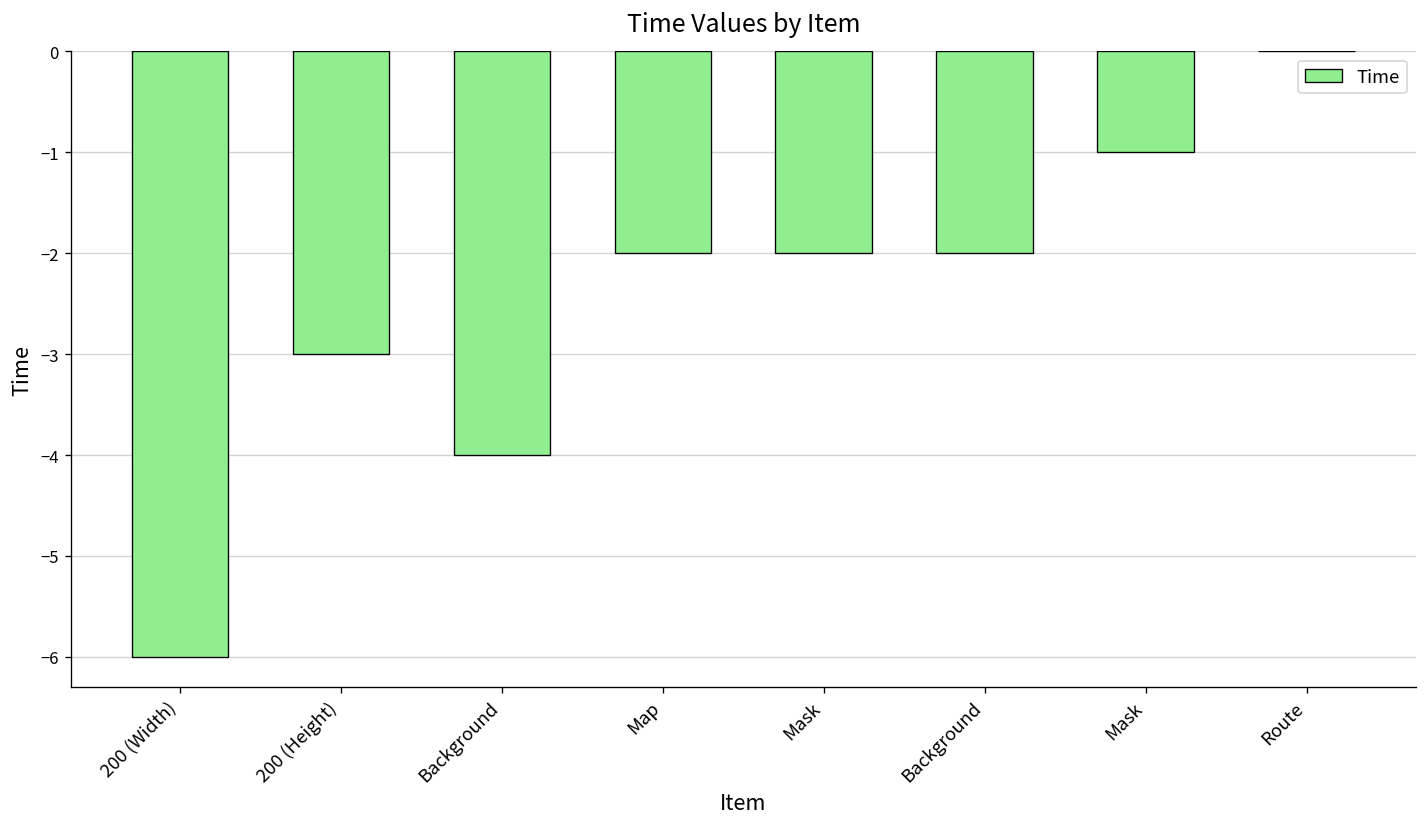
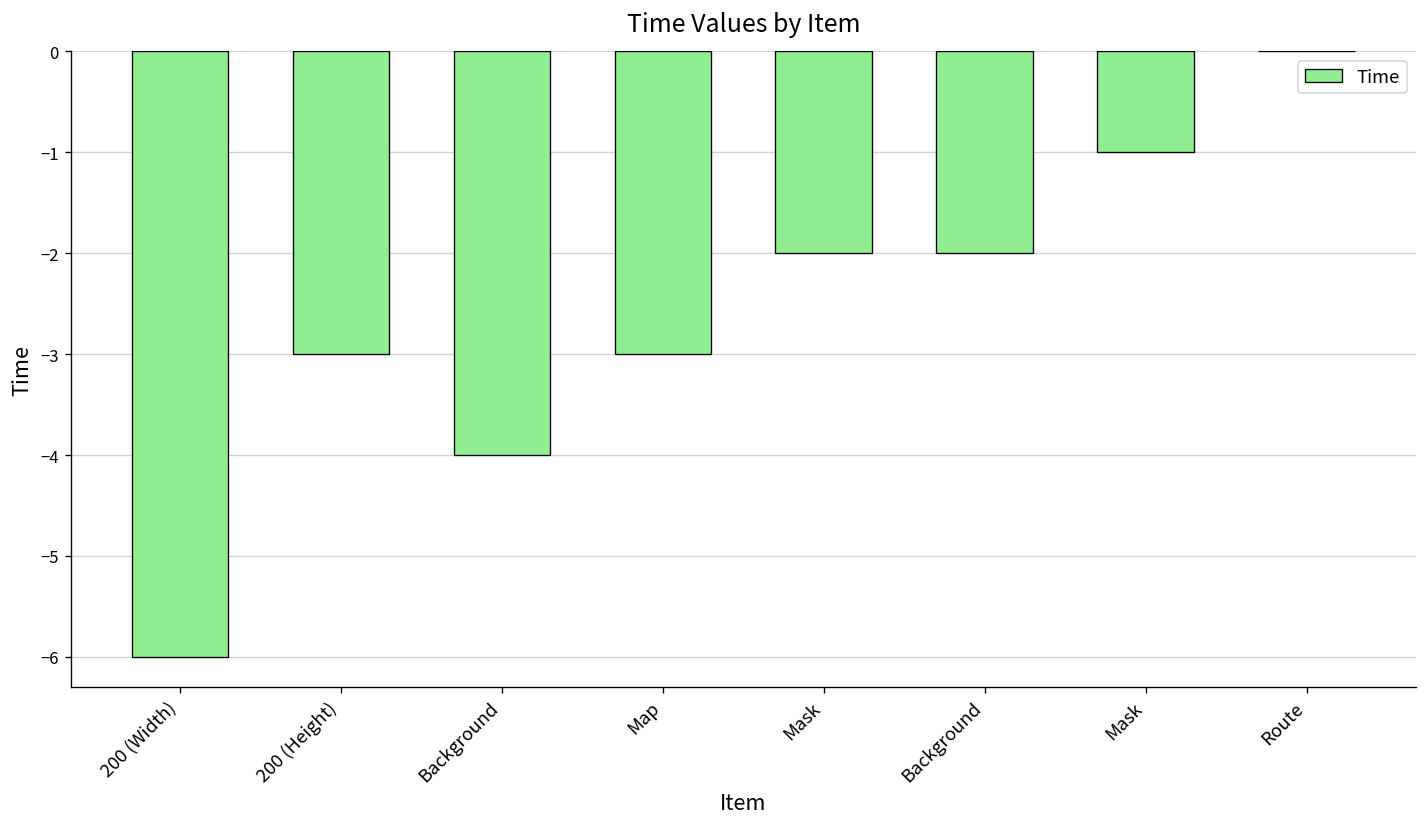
Map: -2 -> -3
